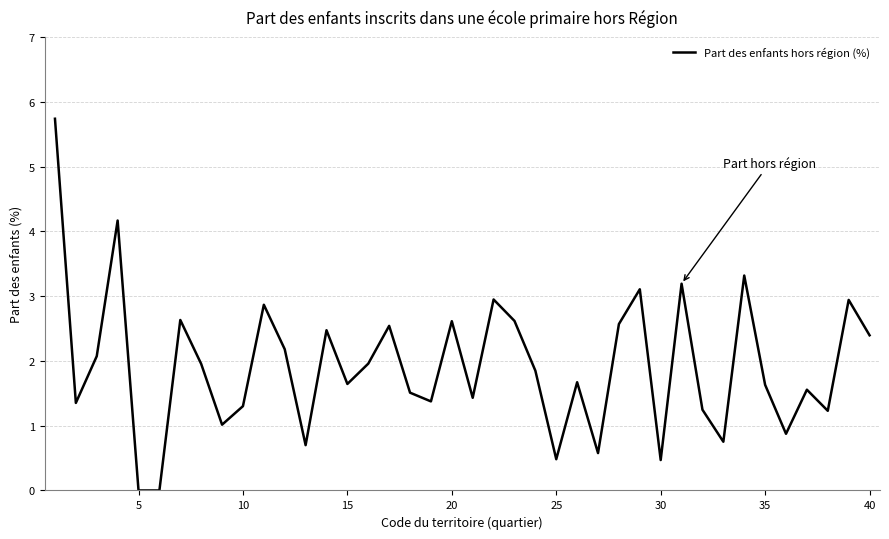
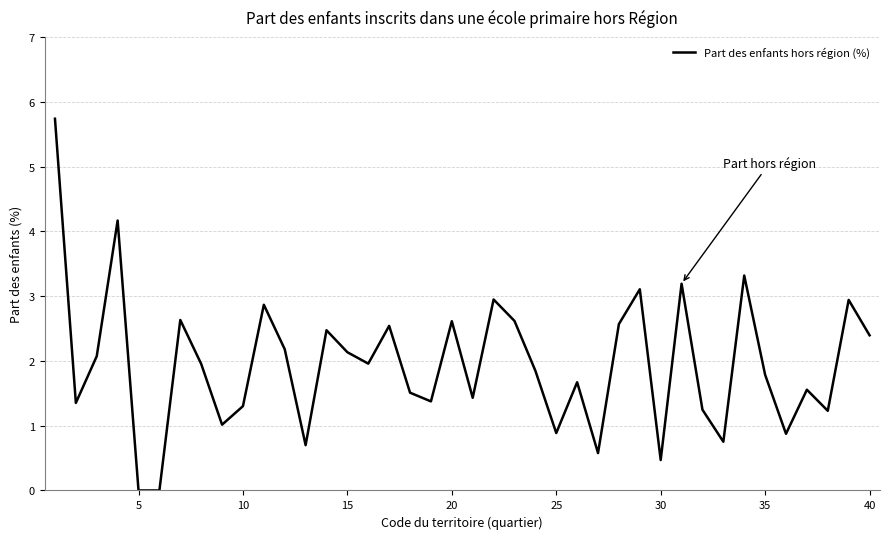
15: 1.6 -> 2.1
25: 0.5 -> 0.9
35: 1.6 -> 1.8
